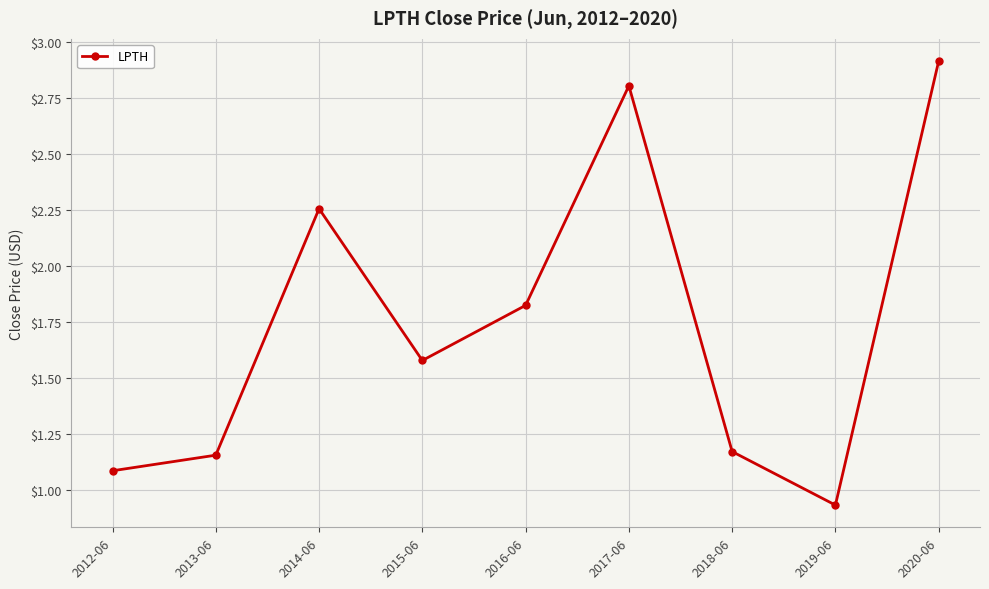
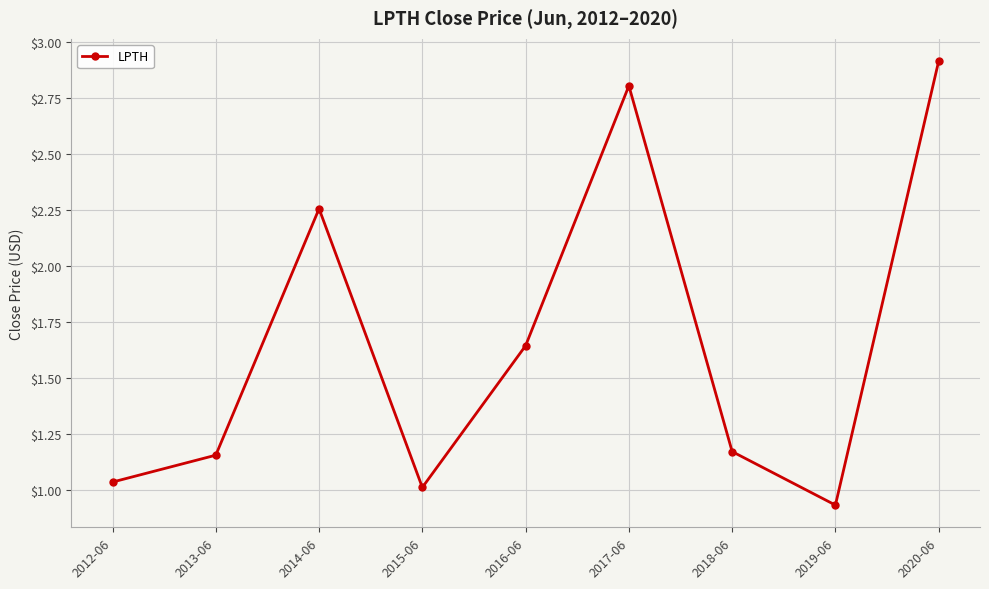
2012-06: $1.09 -> $1.04
2015-06: $1.58 -> $1.01
2016-06: $1.82 -> $1.64
